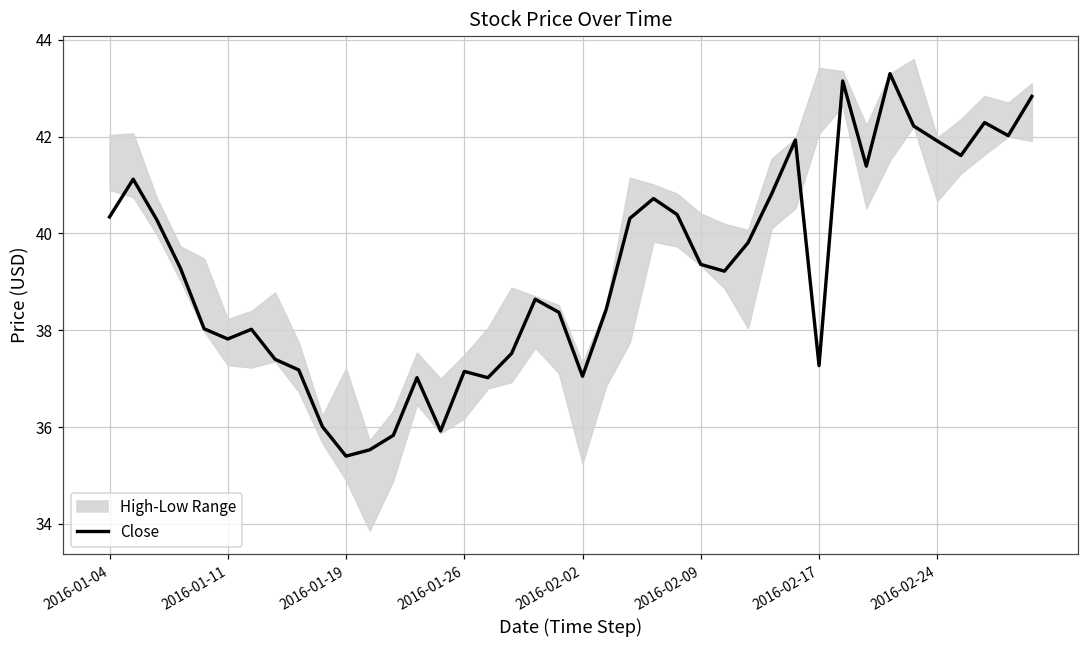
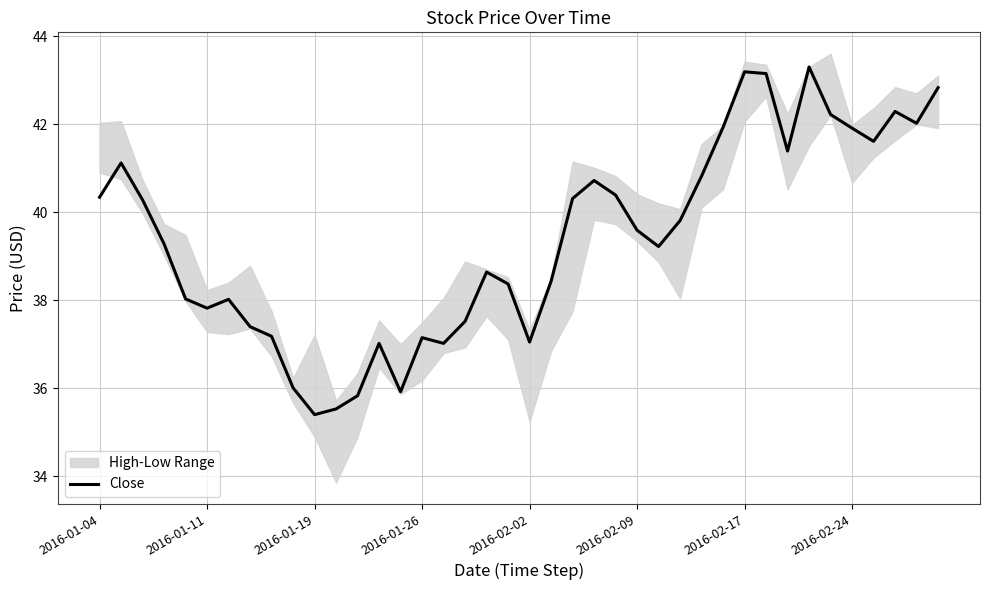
Close, 2016-02-09: 39.4 -> 39.6
Close, 2016-02-17: 37.3 -> 43.2
